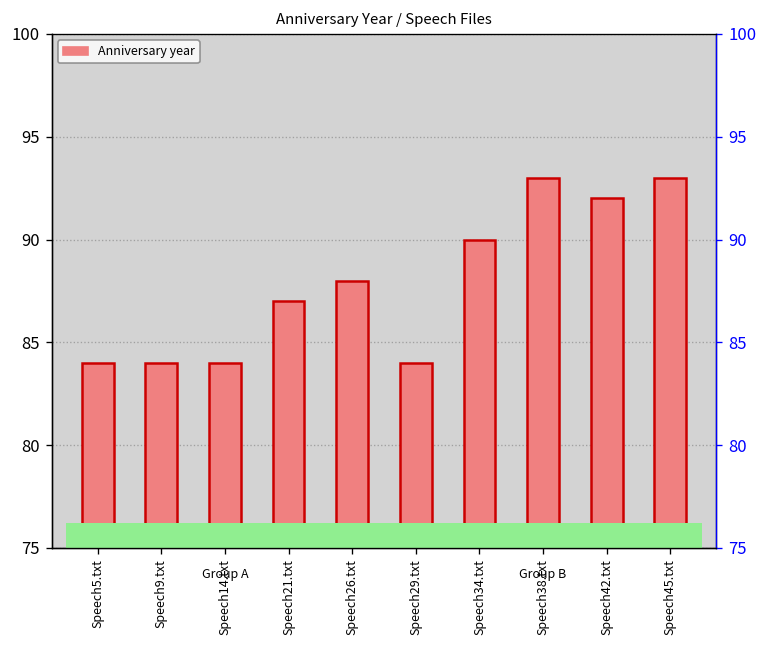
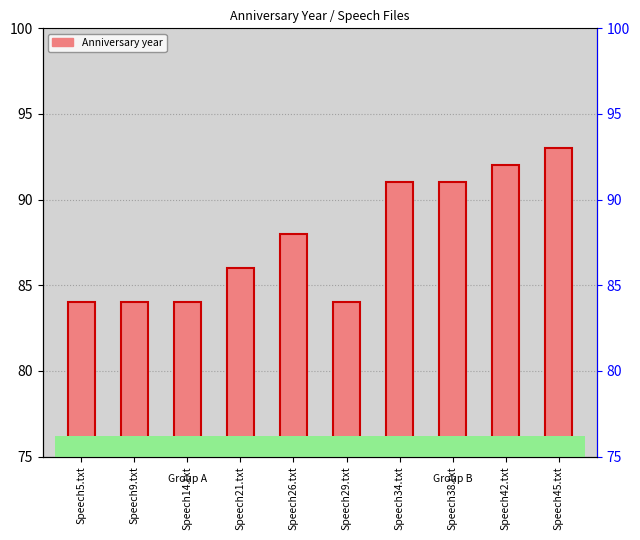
Speech21.txt: 87 -> 86
Speech34.txt: 90 -> 91
Speech38.txt: 93 -> 91
